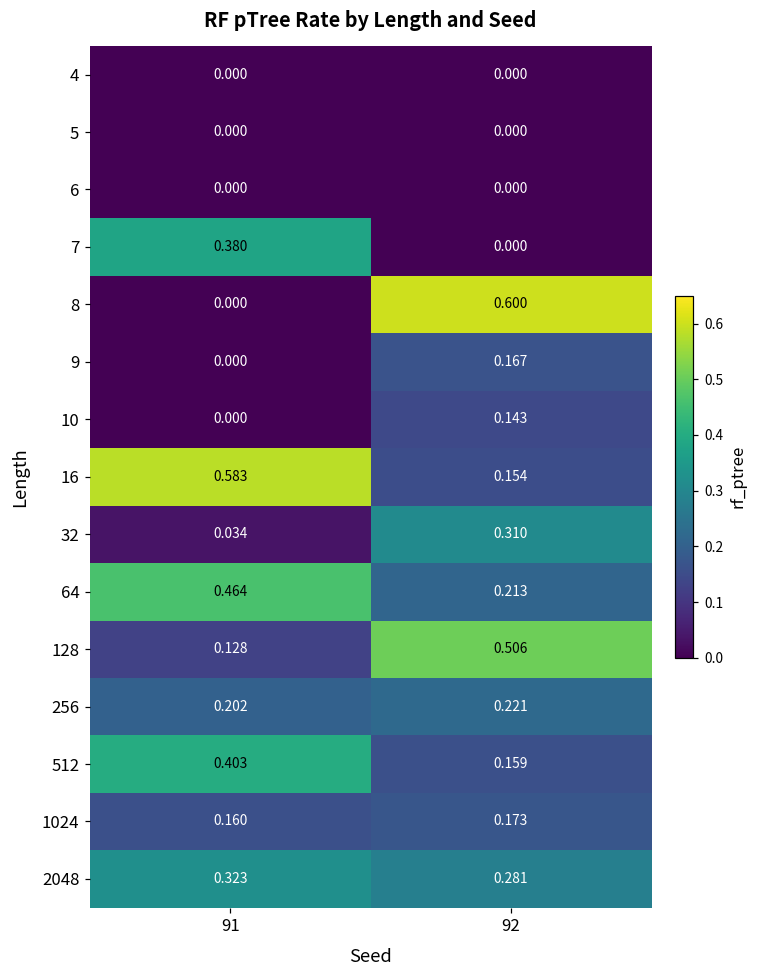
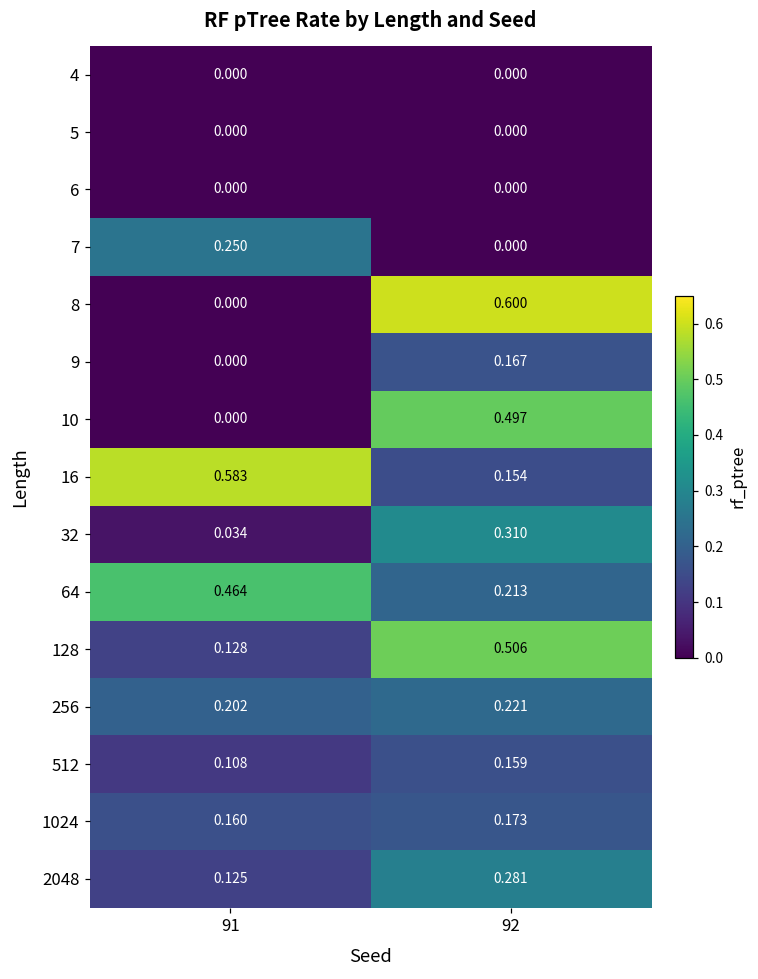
7, 91: 0.380 -> 0.250
10, 92: 0.143 -> 0.497
512, 91: 0.403 -> 0.108
2048, 91: 0.323 -> 0.125
